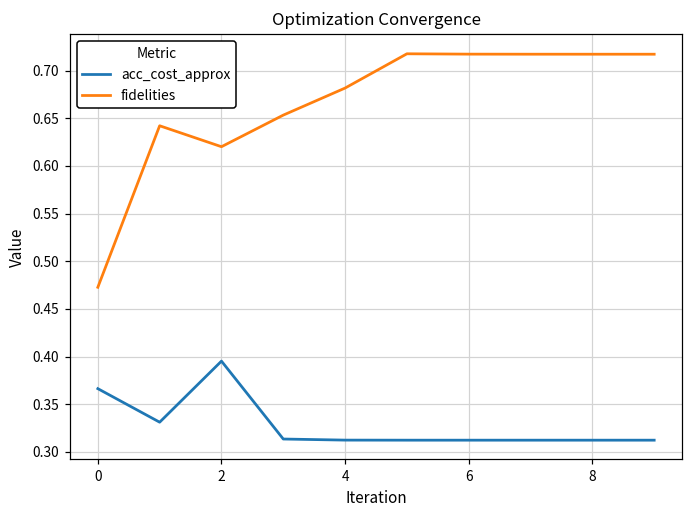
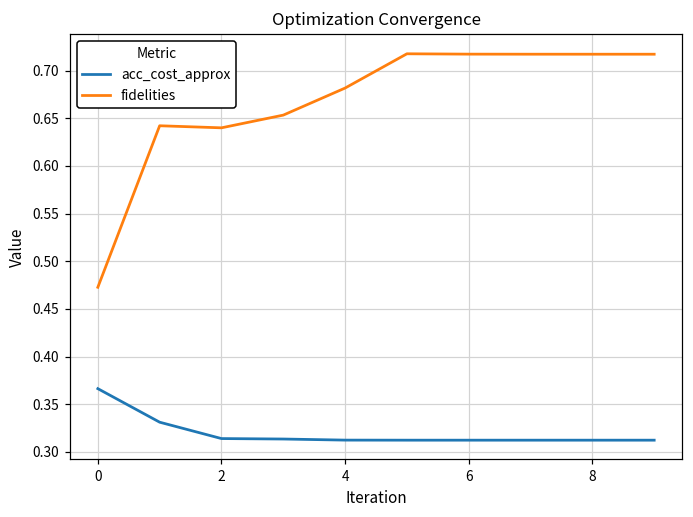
acc_cost_approx, 2: 0.40 -> 0.31
fidelities, 2: 0.62 -> 0.64
